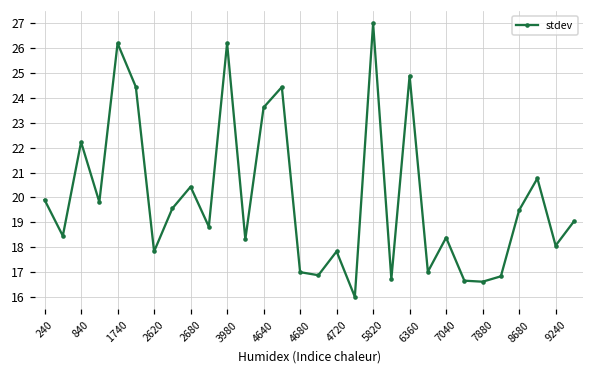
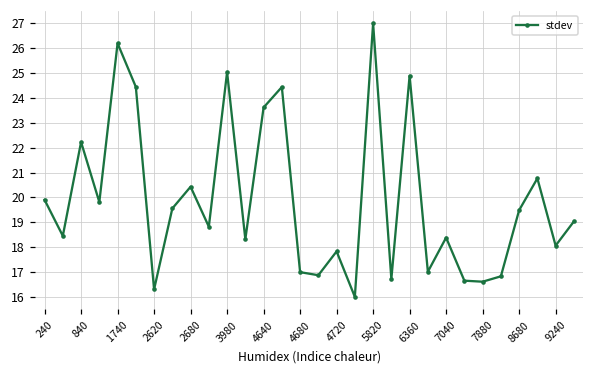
2620: 17.8 -> 16.3
3980: 26.2 -> 25.0
